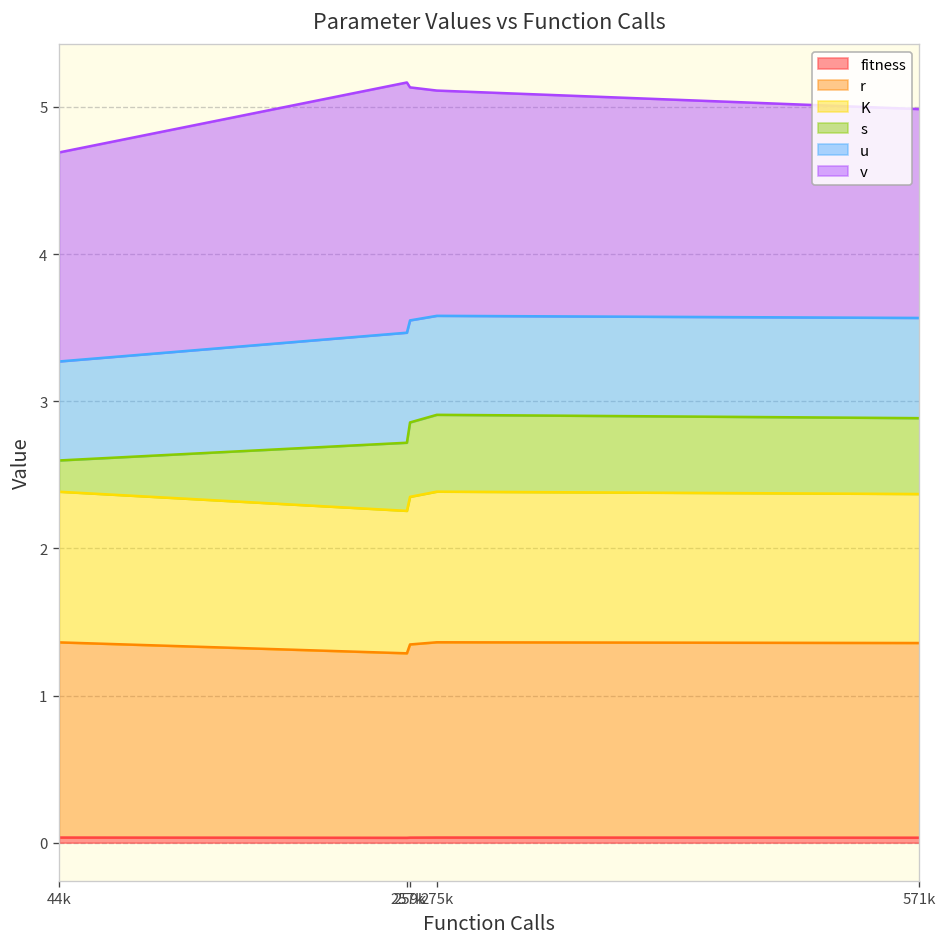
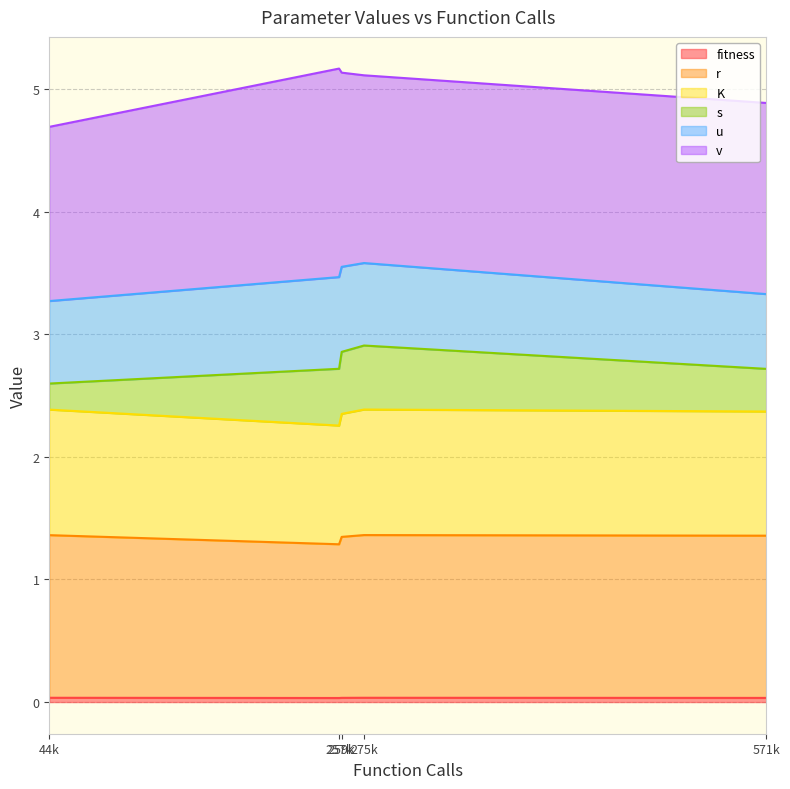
s, 571k: 0.52 -> 0.35
u, 571k: 0.68 -> 0.61
v, 571k: 1.42 -> 1.56
